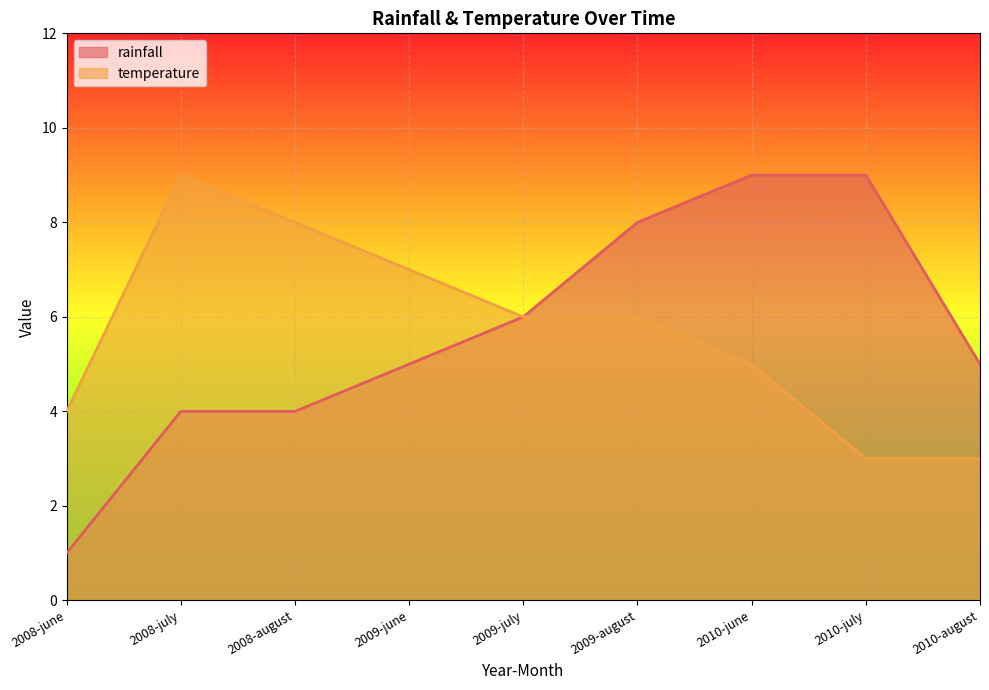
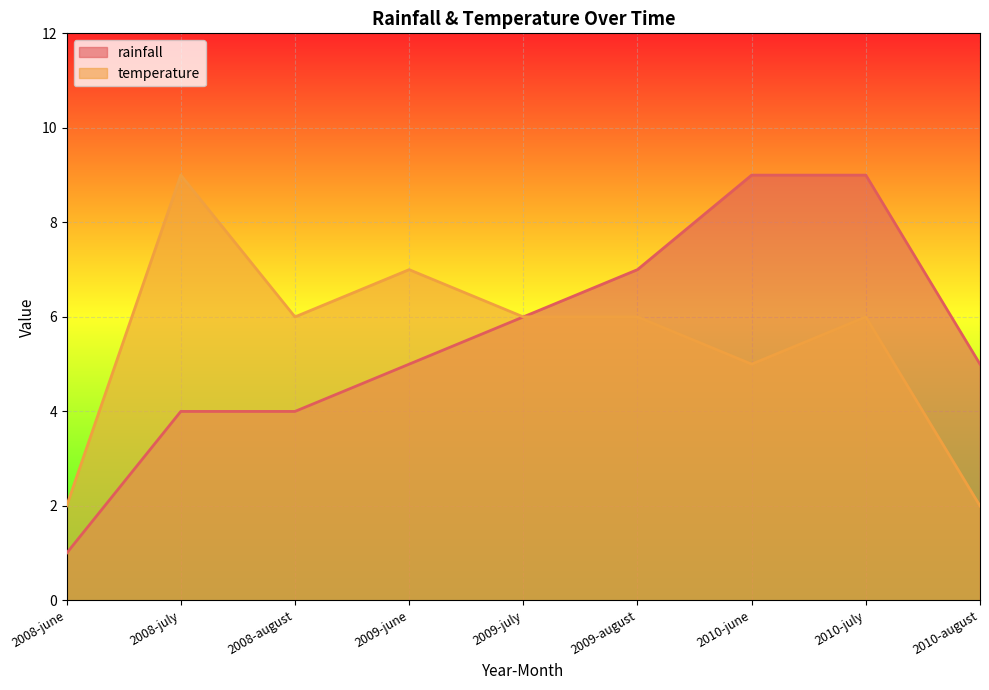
temperature, 2008-june: 4 -> 2
temperature, 2008-august: 8 -> 6
rainfall, 2009-august: 8 -> 7
temperature, 2010-july: 3 -> 6
temperature, 2010-august: 3 -> 2
